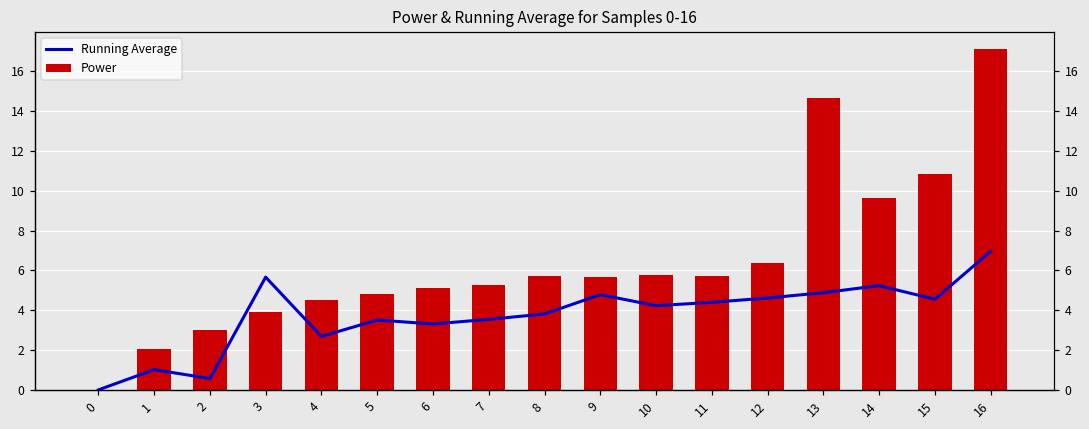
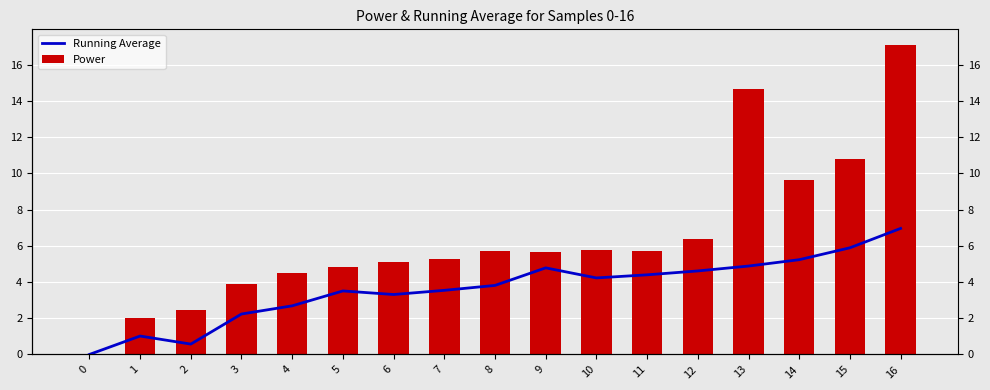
Power, 2: 3.0 -> 2.4
Running Average, 3: 5.7 -> 2.2
Running Average, 15: 4.6 -> 5.9
